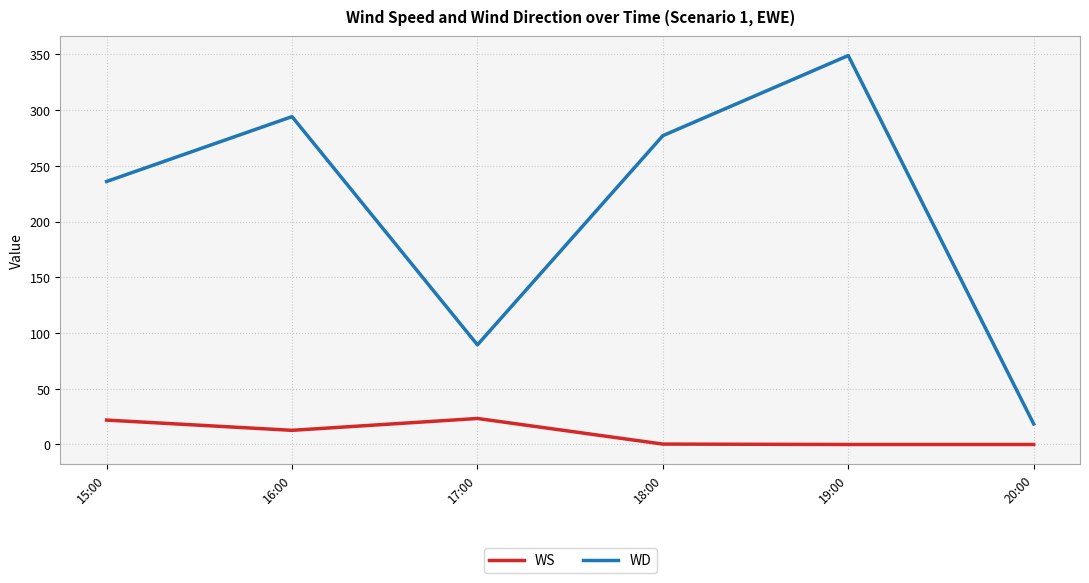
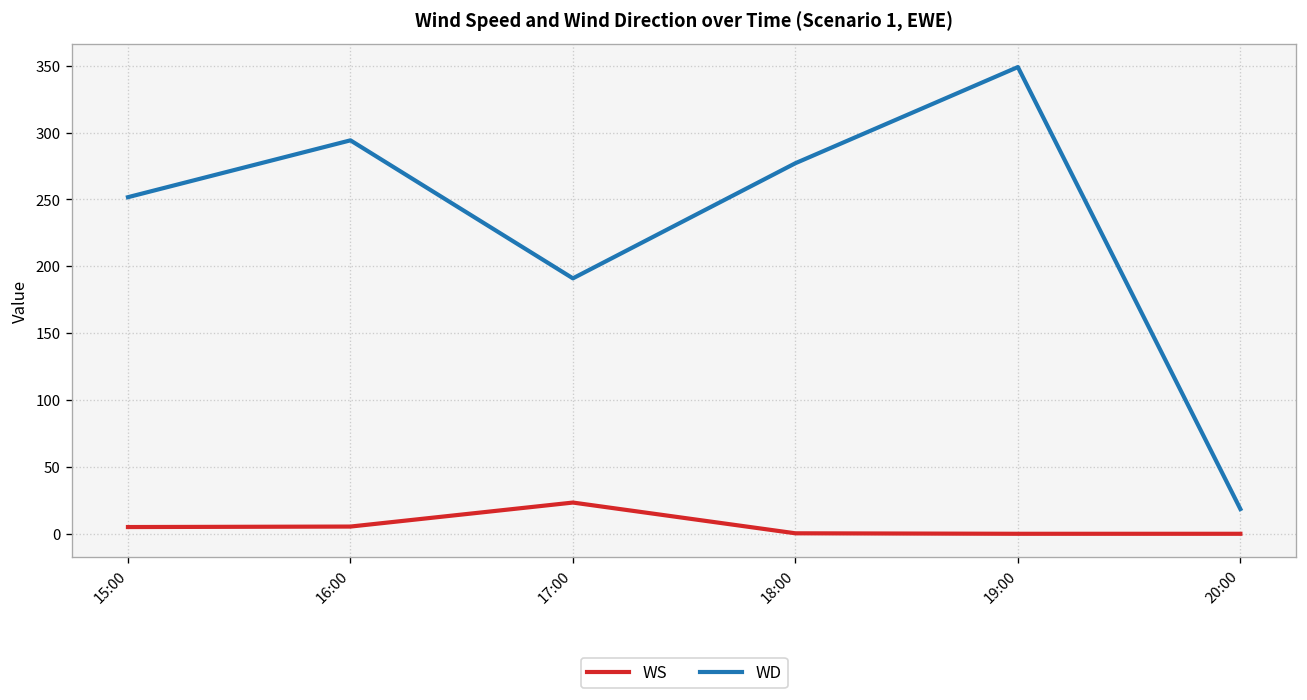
WS, 15:00: 22 -> 5
WD, 15:00: 236 -> 252
WS, 16:00: 13 -> 5
WD, 17:00: 89 -> 191
